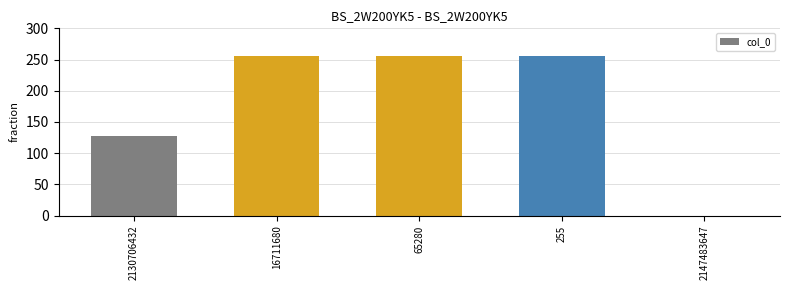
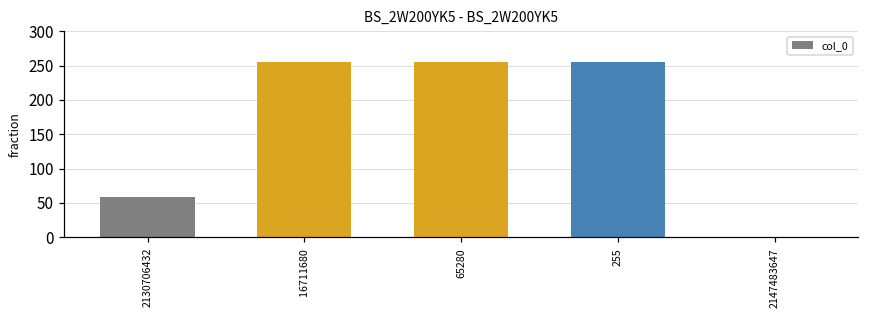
2130706432: 130 -> 60
